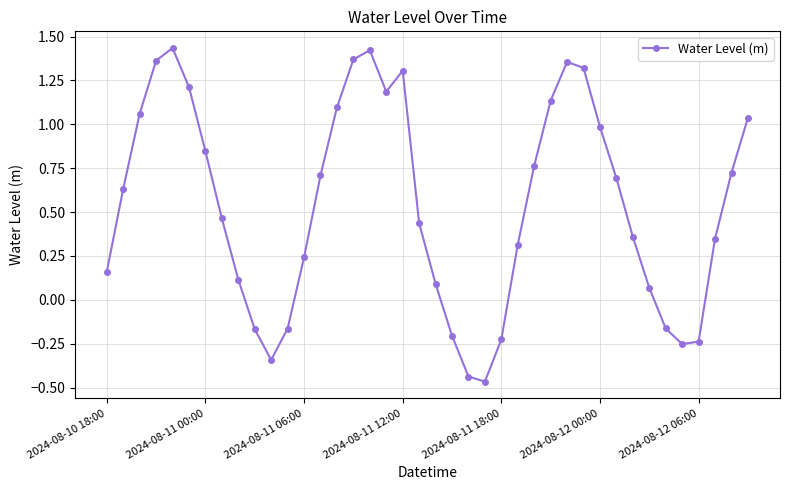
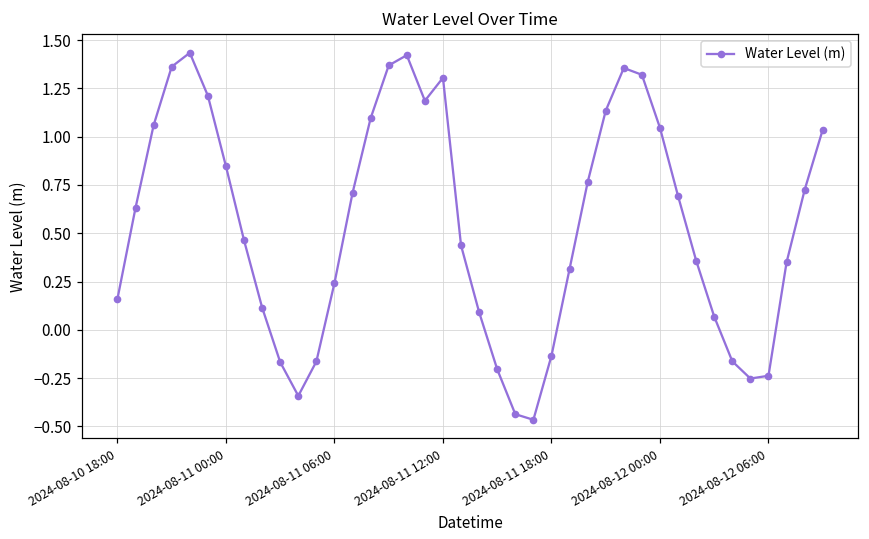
2024-08-11 18:00: -0.23 -> -0.13
2024-08-12 00:00: 0.99 -> 1.05
